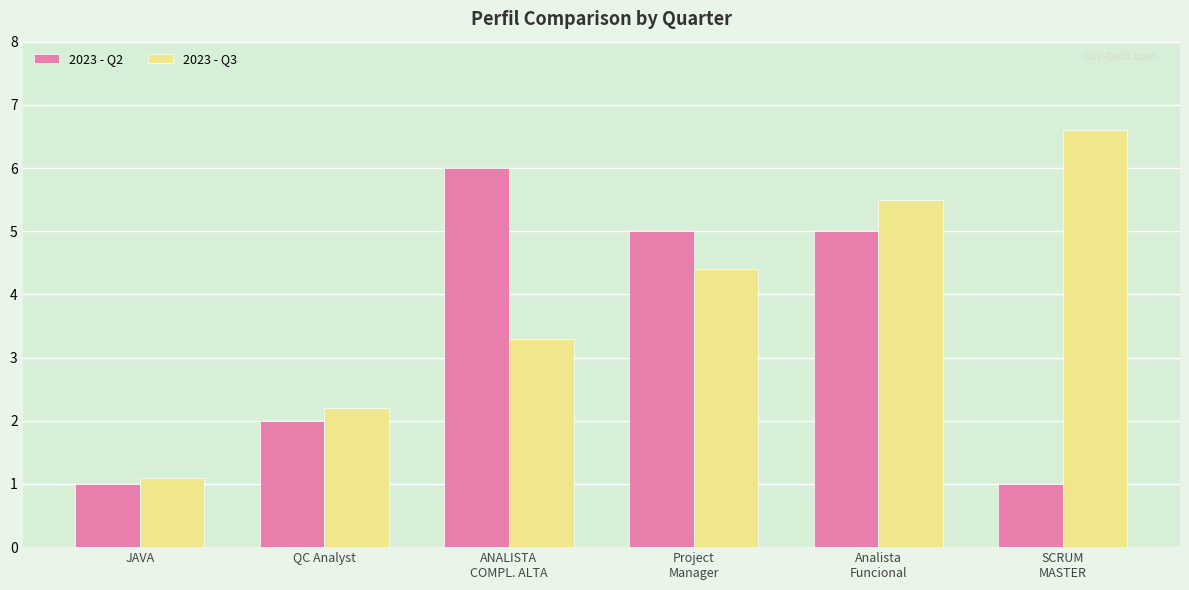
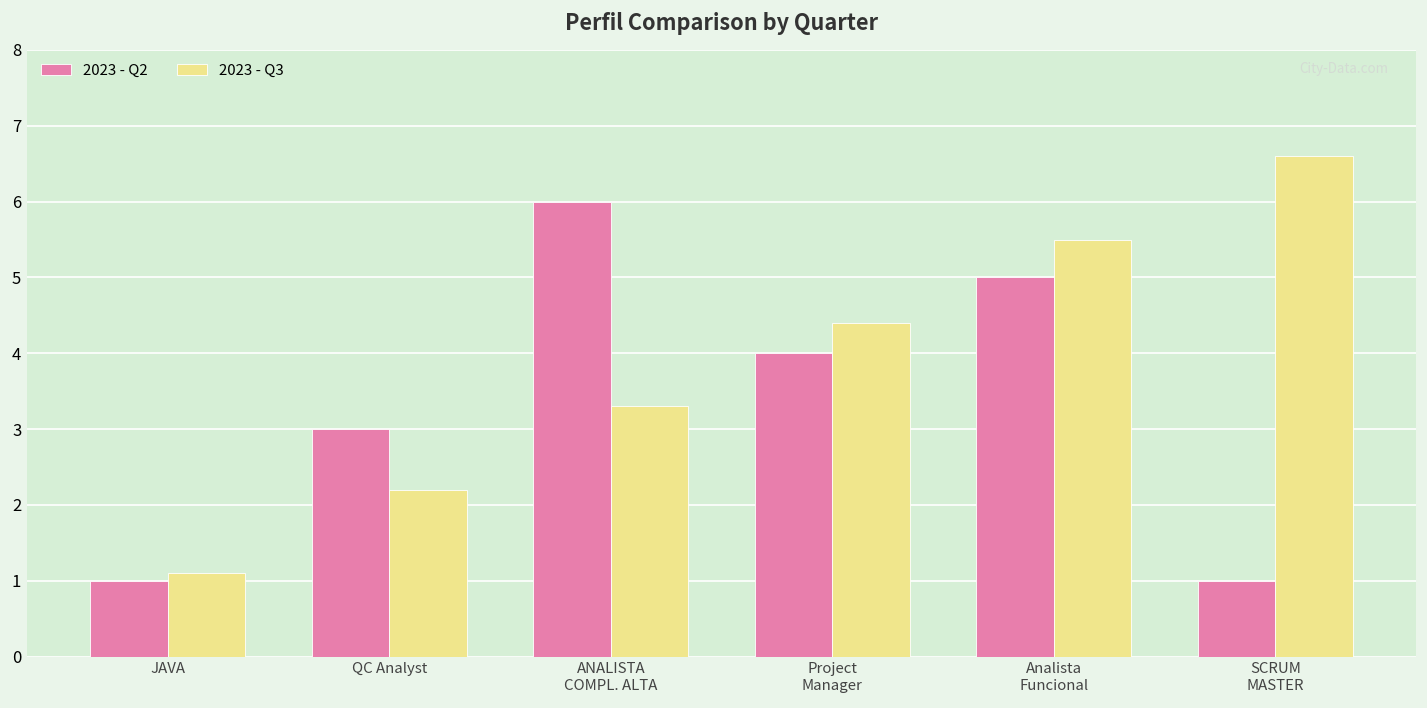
2023 - Q2, QC Analyst: 2 -> 3
2023 - Q2, Project Manager: 5 -> 4
